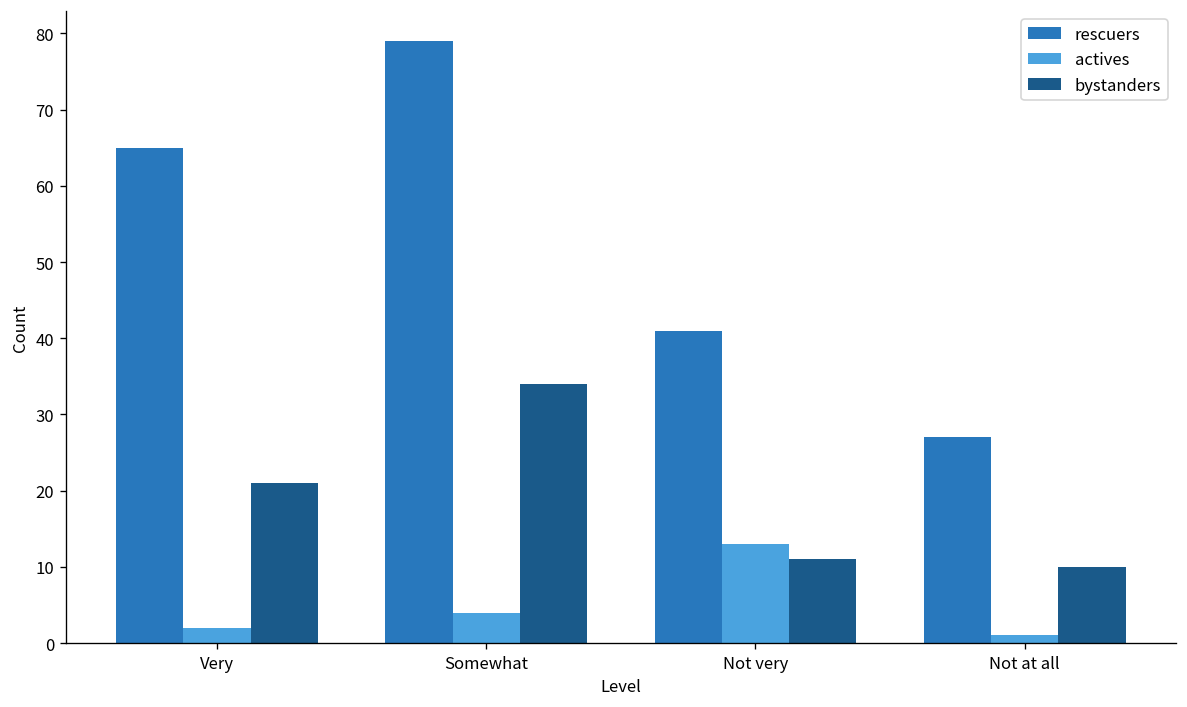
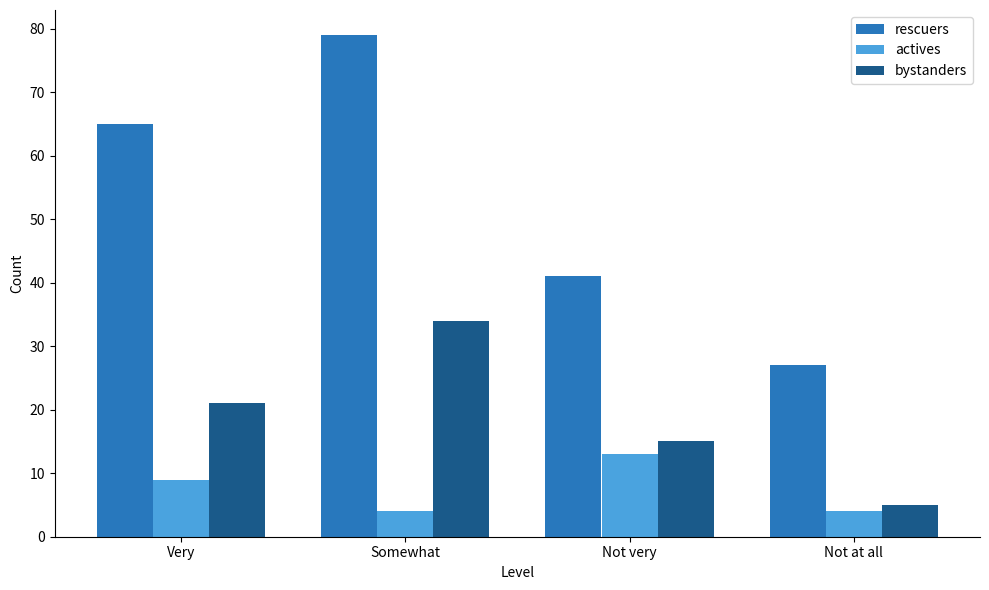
actives, Very: 2 -> 9
bystanders, Not very: 11 -> 15
actives, Not at all: 1 -> 4
bystanders, Not at all: 10 -> 5
